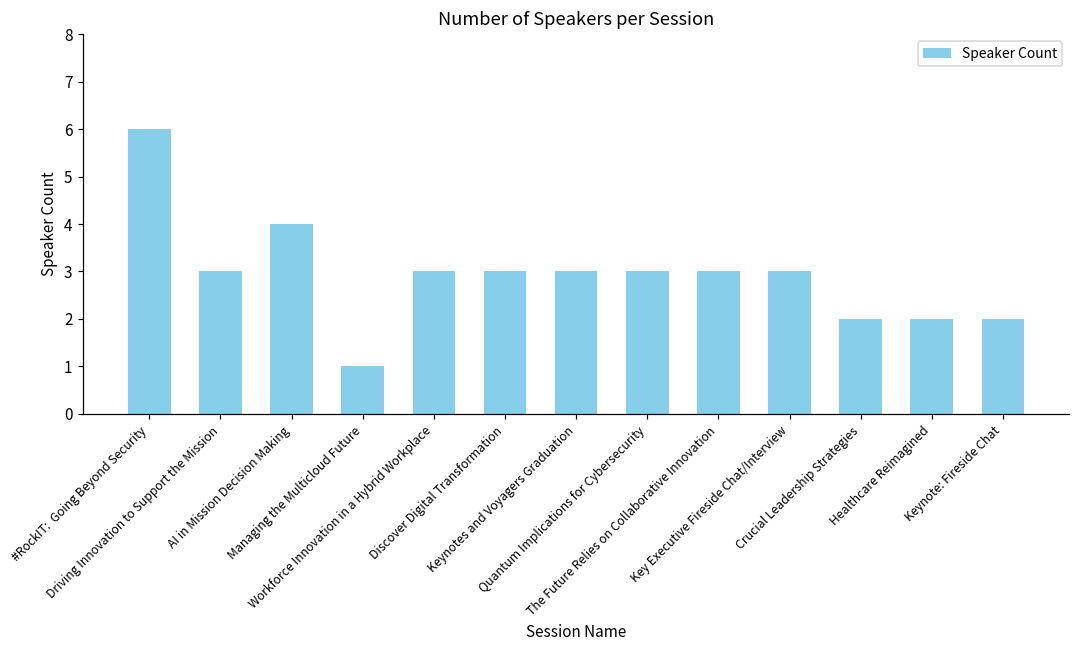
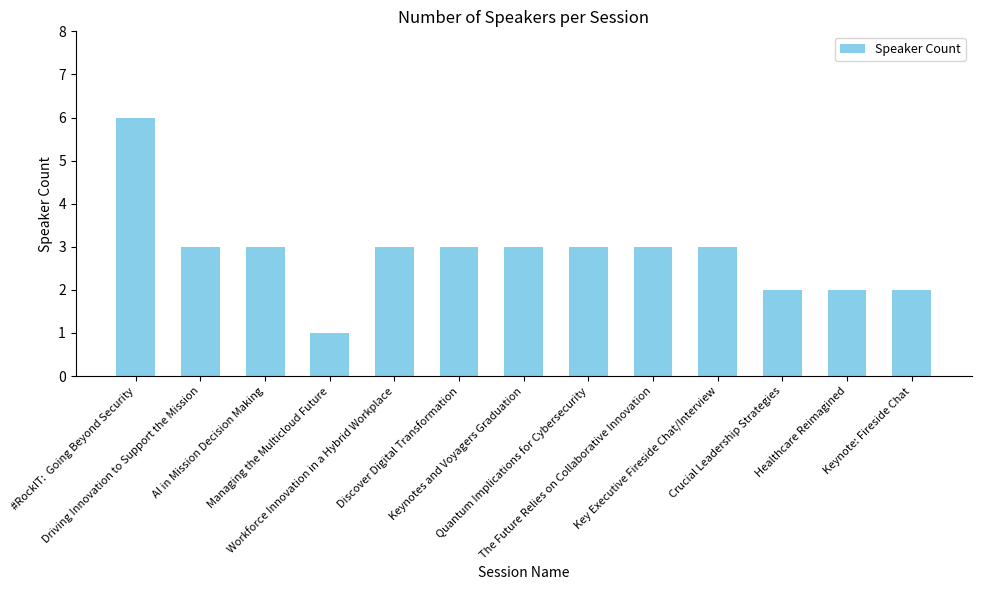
AI in Mission Decision Making: 4 -> 3
